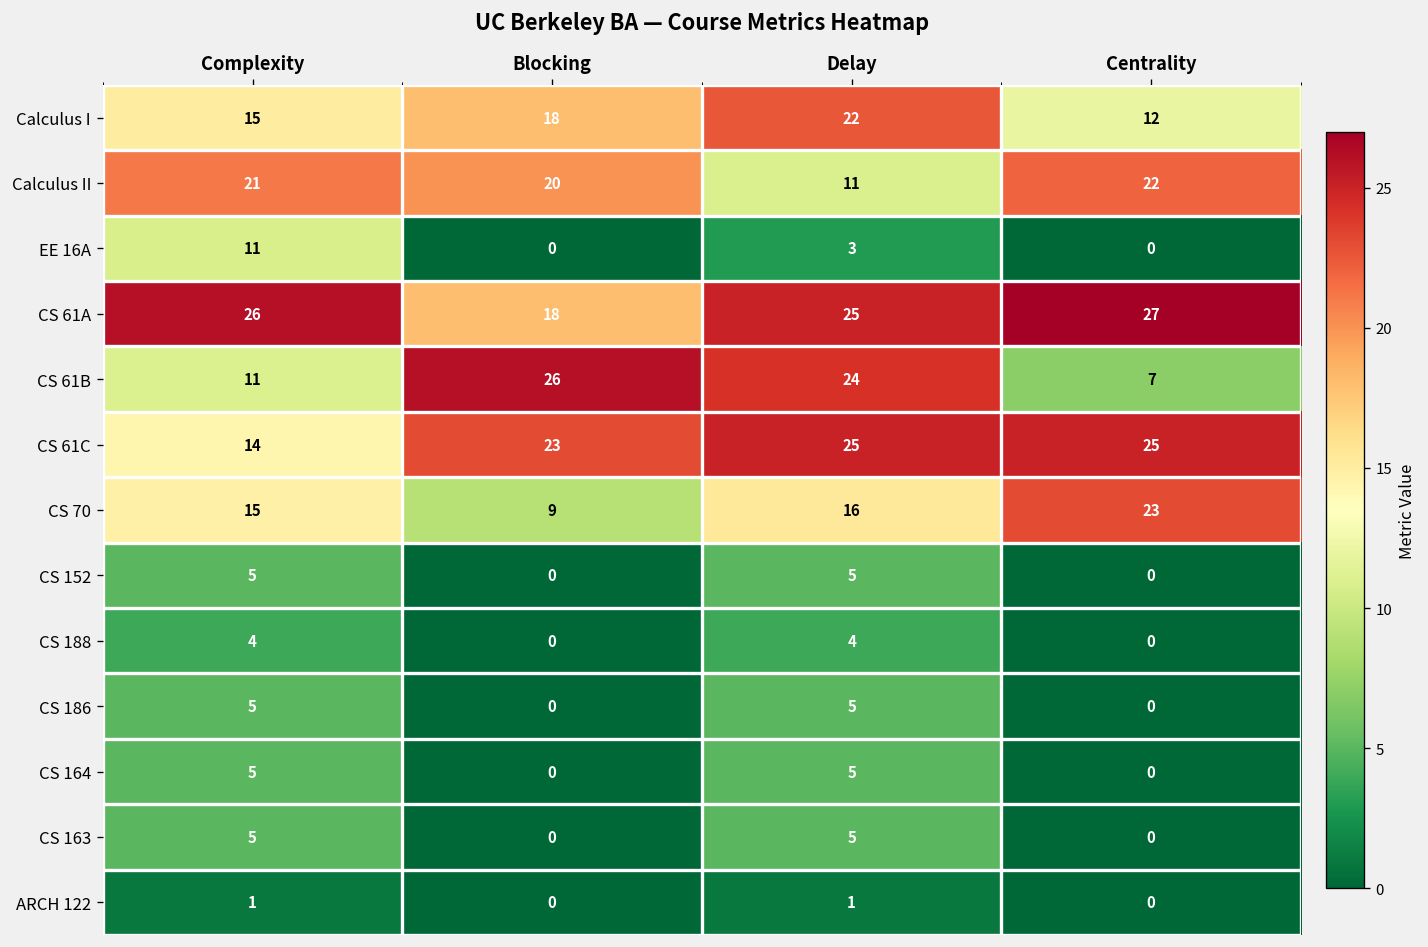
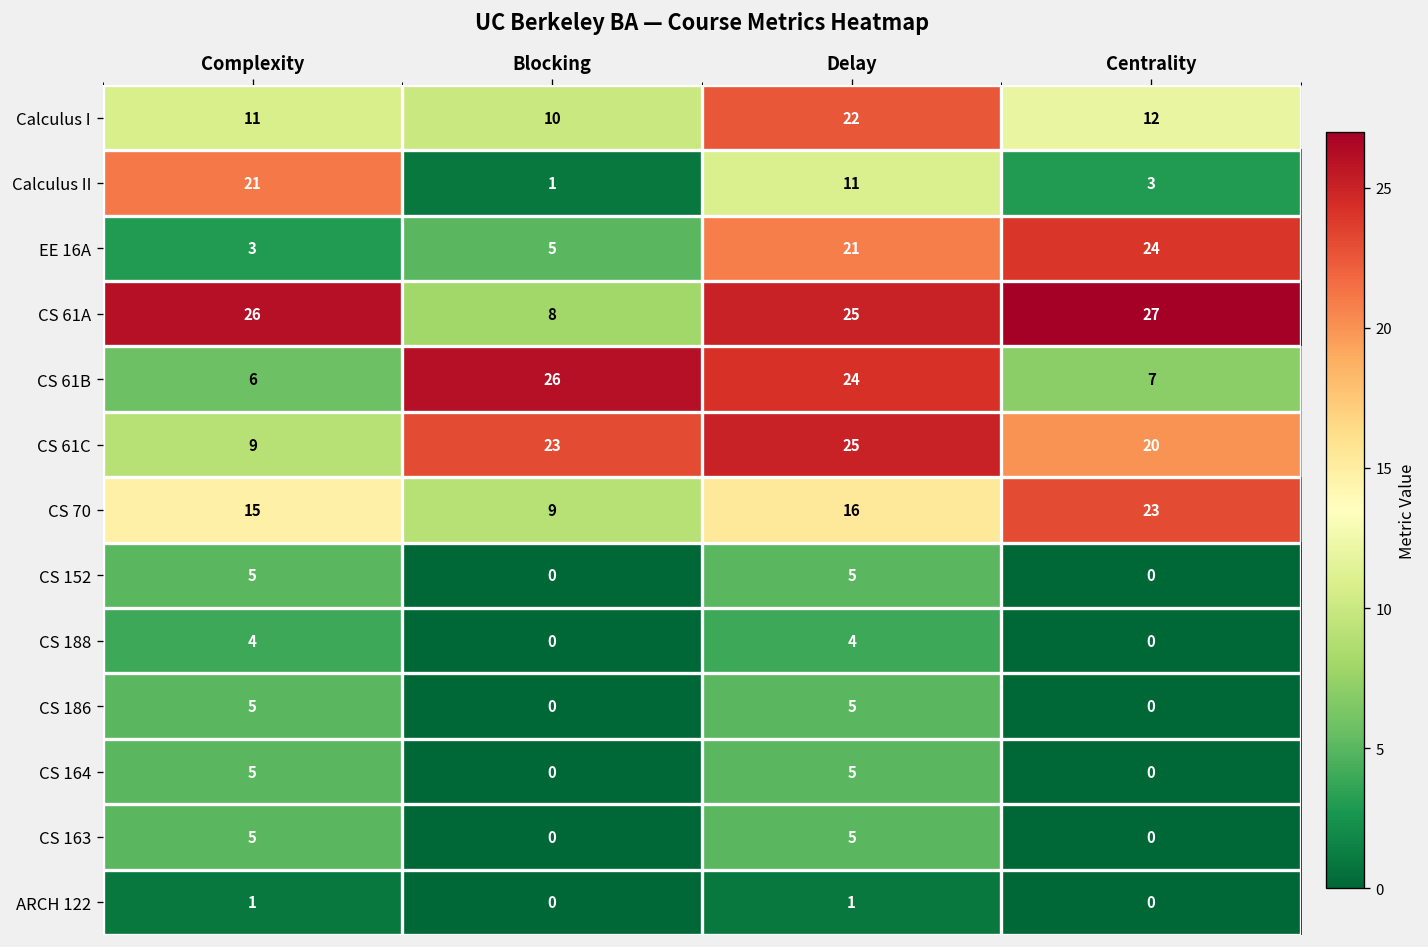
Calculus I, Complexity: 15 -> 11
Calculus I, Blocking: 18 -> 10
Calculus II, Blocking: 20 -> 1
Calculus II, Centrality: 22 -> 3
EE 16A, Complexity: 11 -> 3
EE 16A, Blocking: 0 -> 5
EE 16A, Delay: 3 -> 21
EE 16A, Centrality: 0 -> 24
CS 61A, Blocking: 18 -> 8
CS 61B, Complexity: 11 -> 6
CS 61C, Complexity: 14 -> 9
CS 61C, Centrality: 25 -> 20
